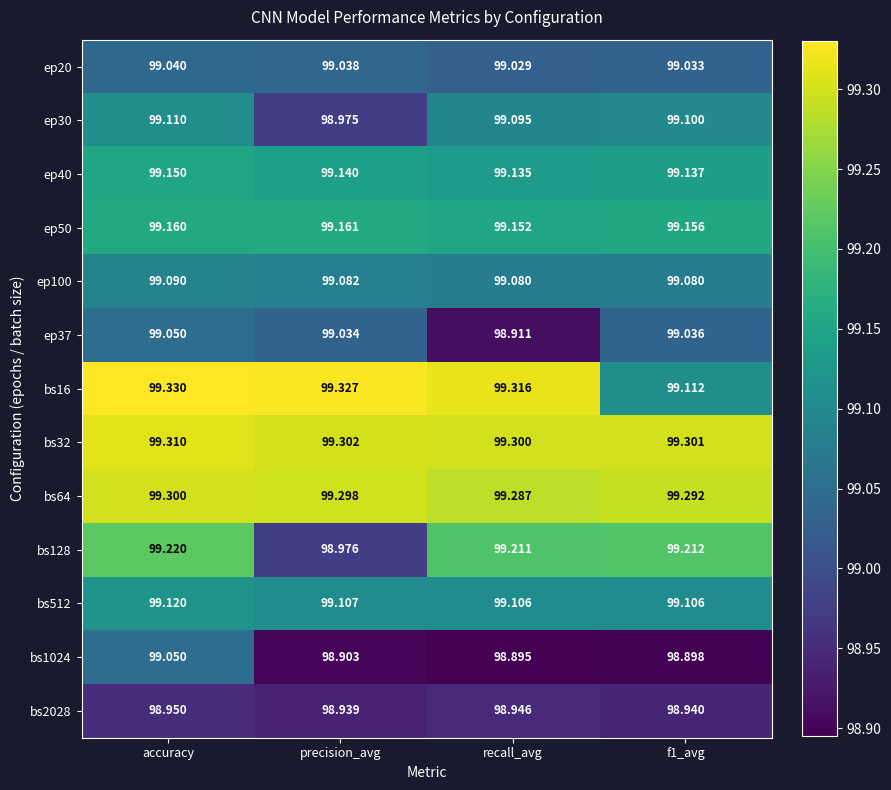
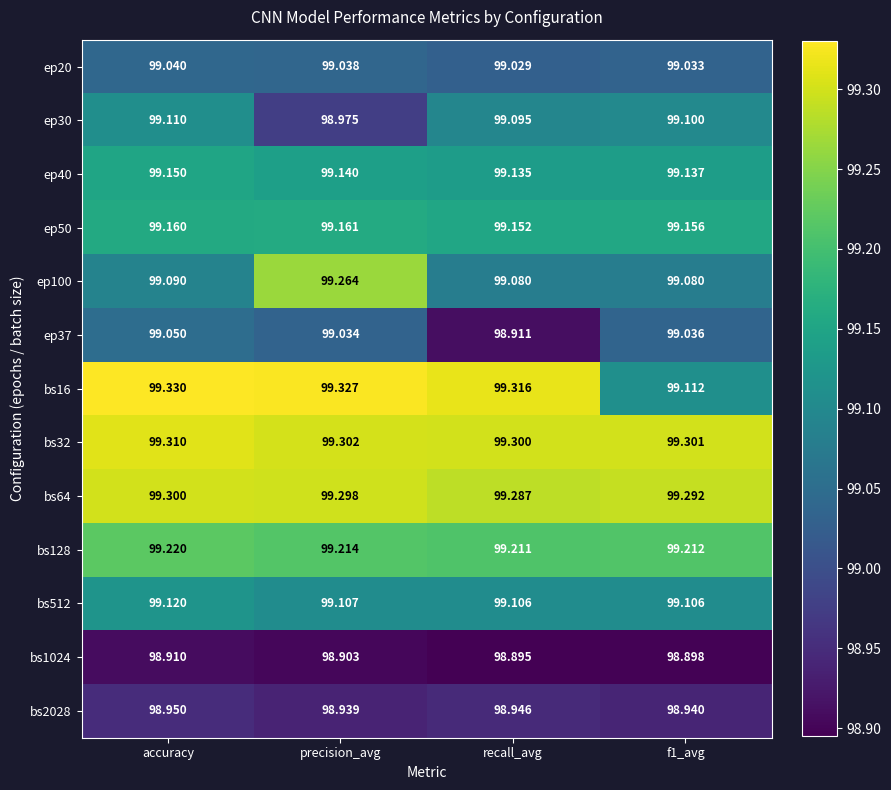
ep100, precision_avg: 99.082 -> 99.264
bs128, precision_avg: 98.976 -> 99.214
bs1024, accuracy: 99.050 -> 98.910
